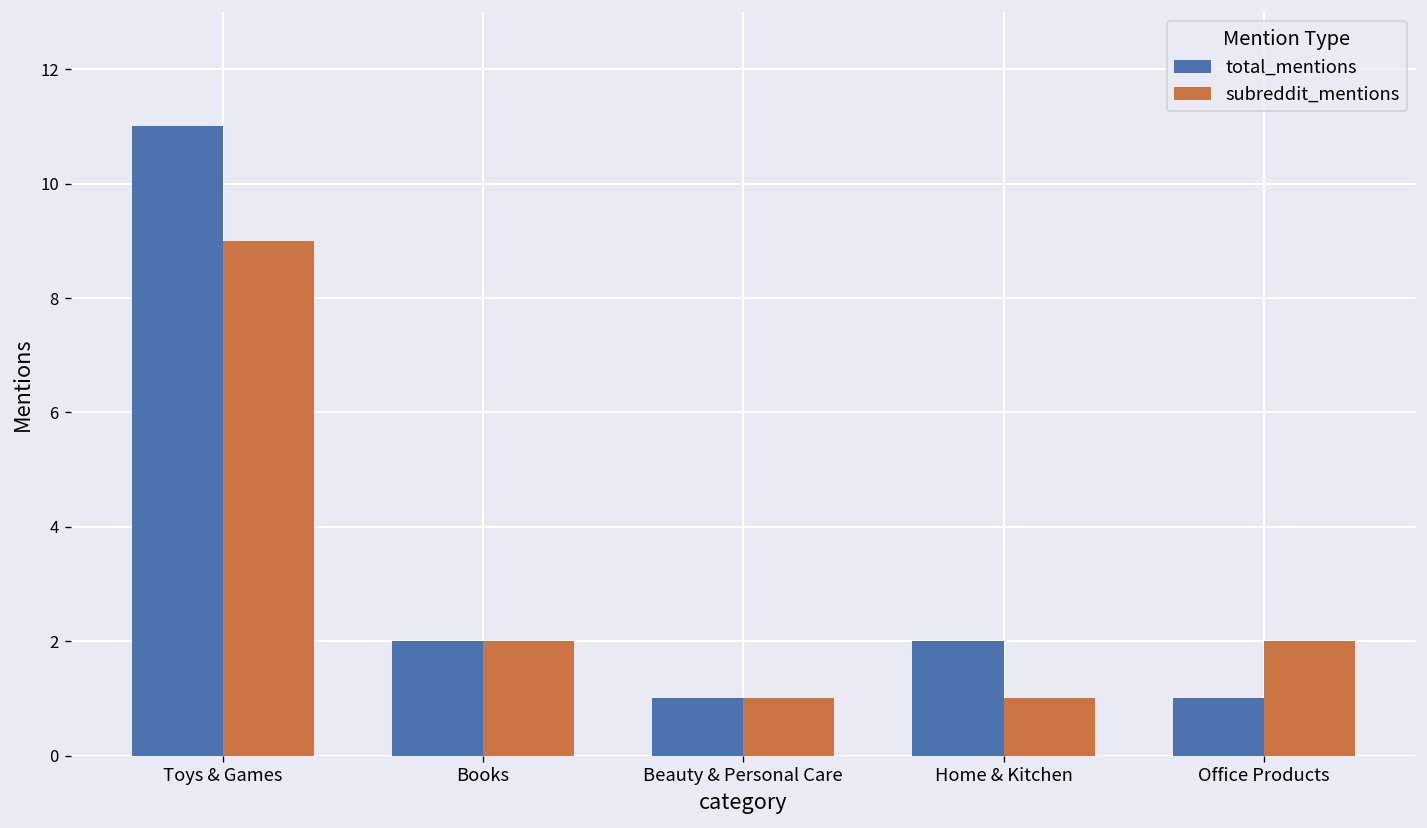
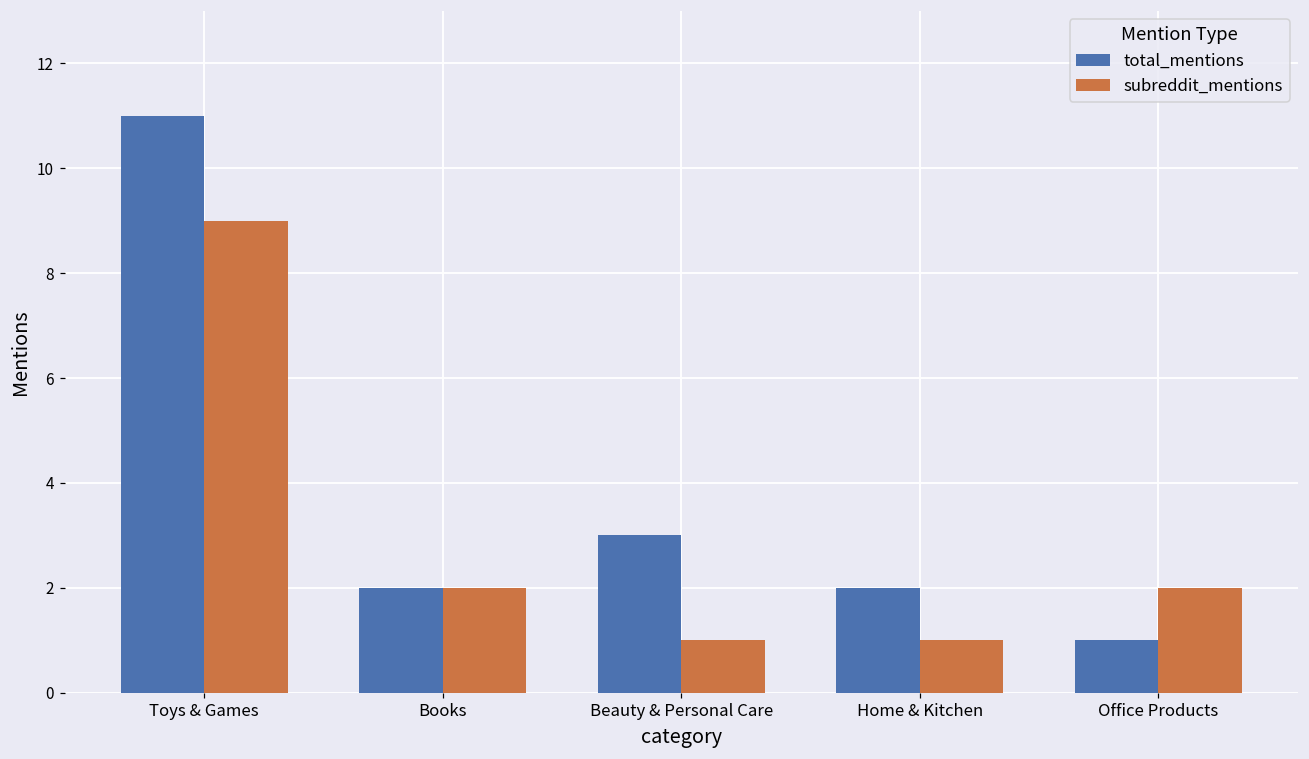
total_mentions, Beauty & Personal Care: 1 -> 3
